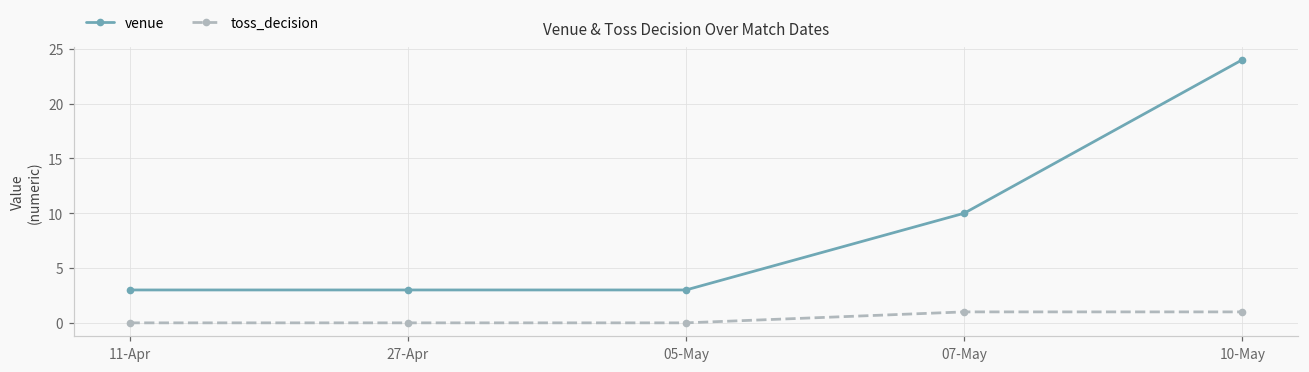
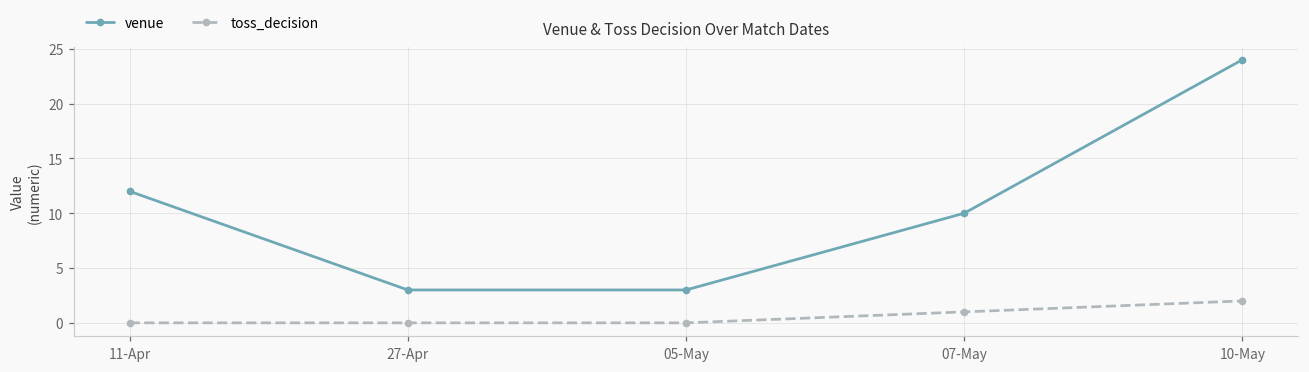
venue, 11-Apr: 3 -> 12
toss_decision, 10-May: 1 -> 2
